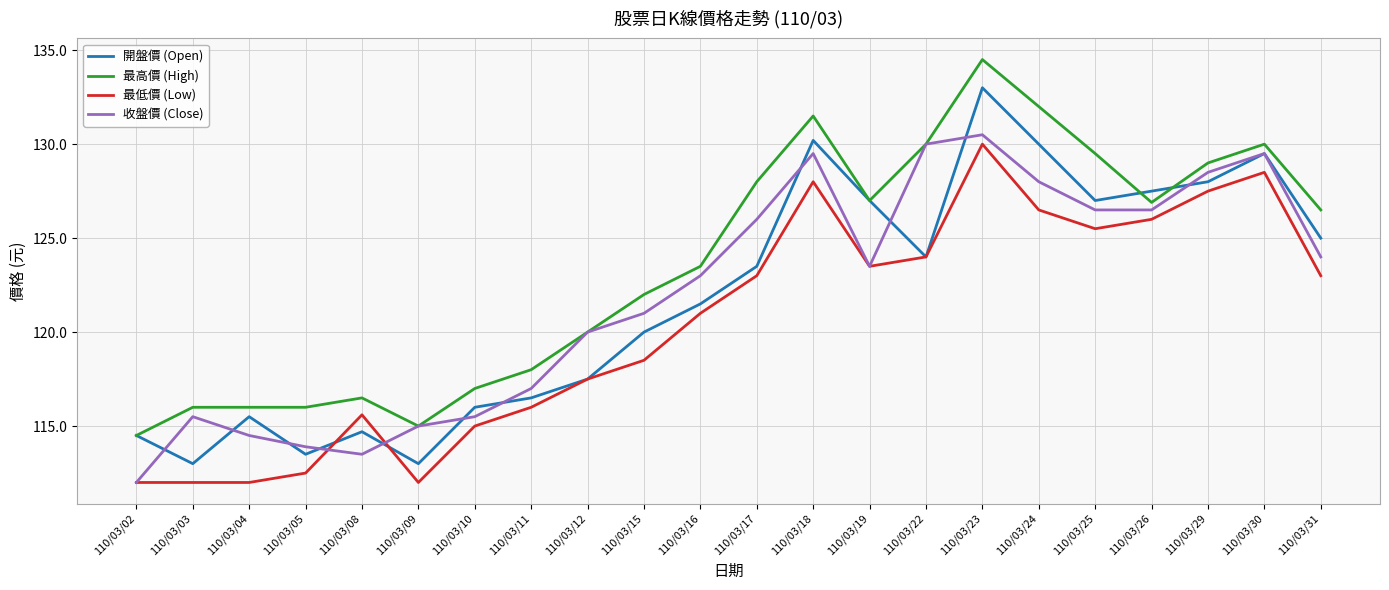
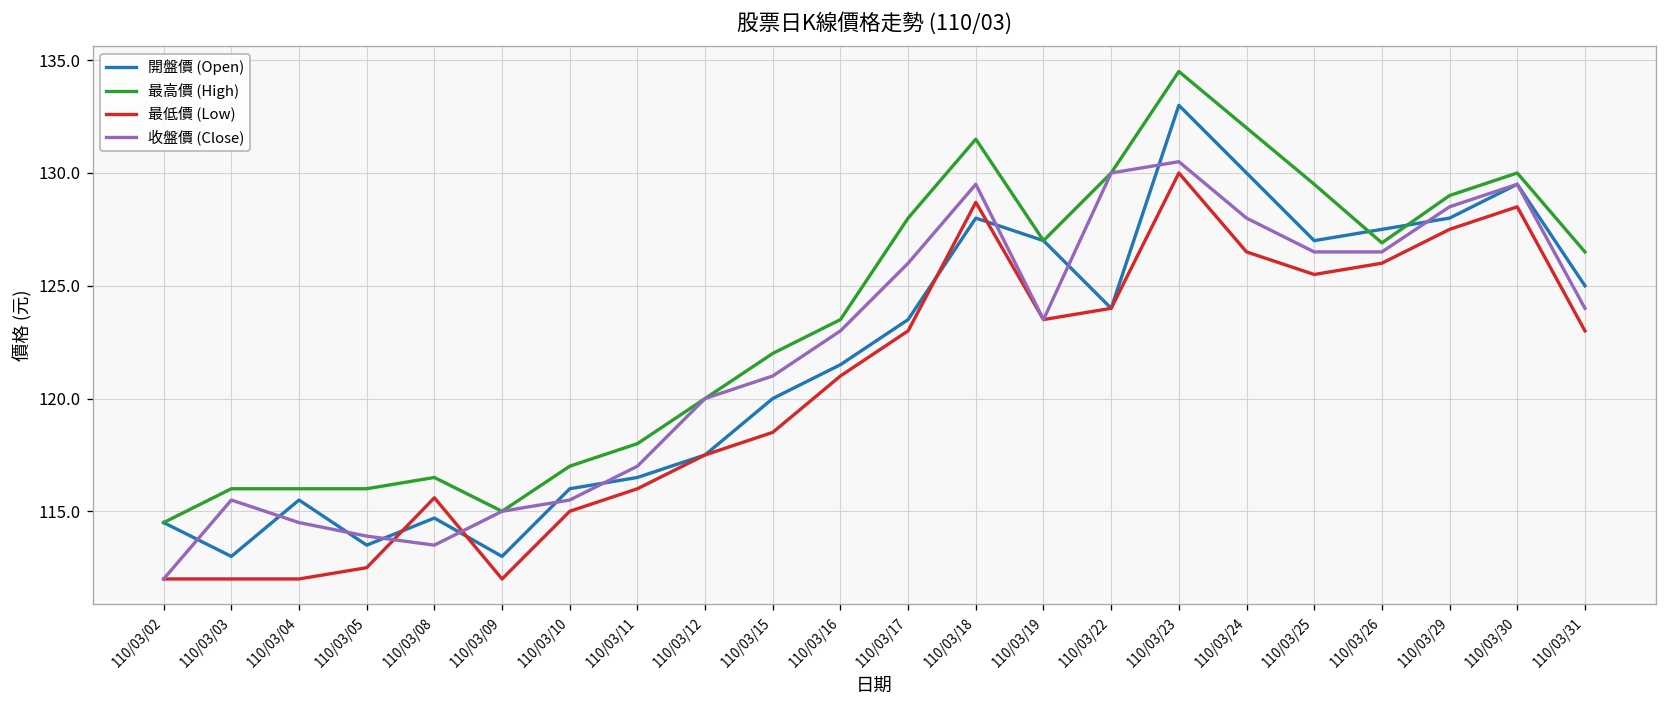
開盤價 (Open), 110/03/18: 130.2 -> 128.0
最低價 (Low), 110/03/18: 128.0 -> 128.7
